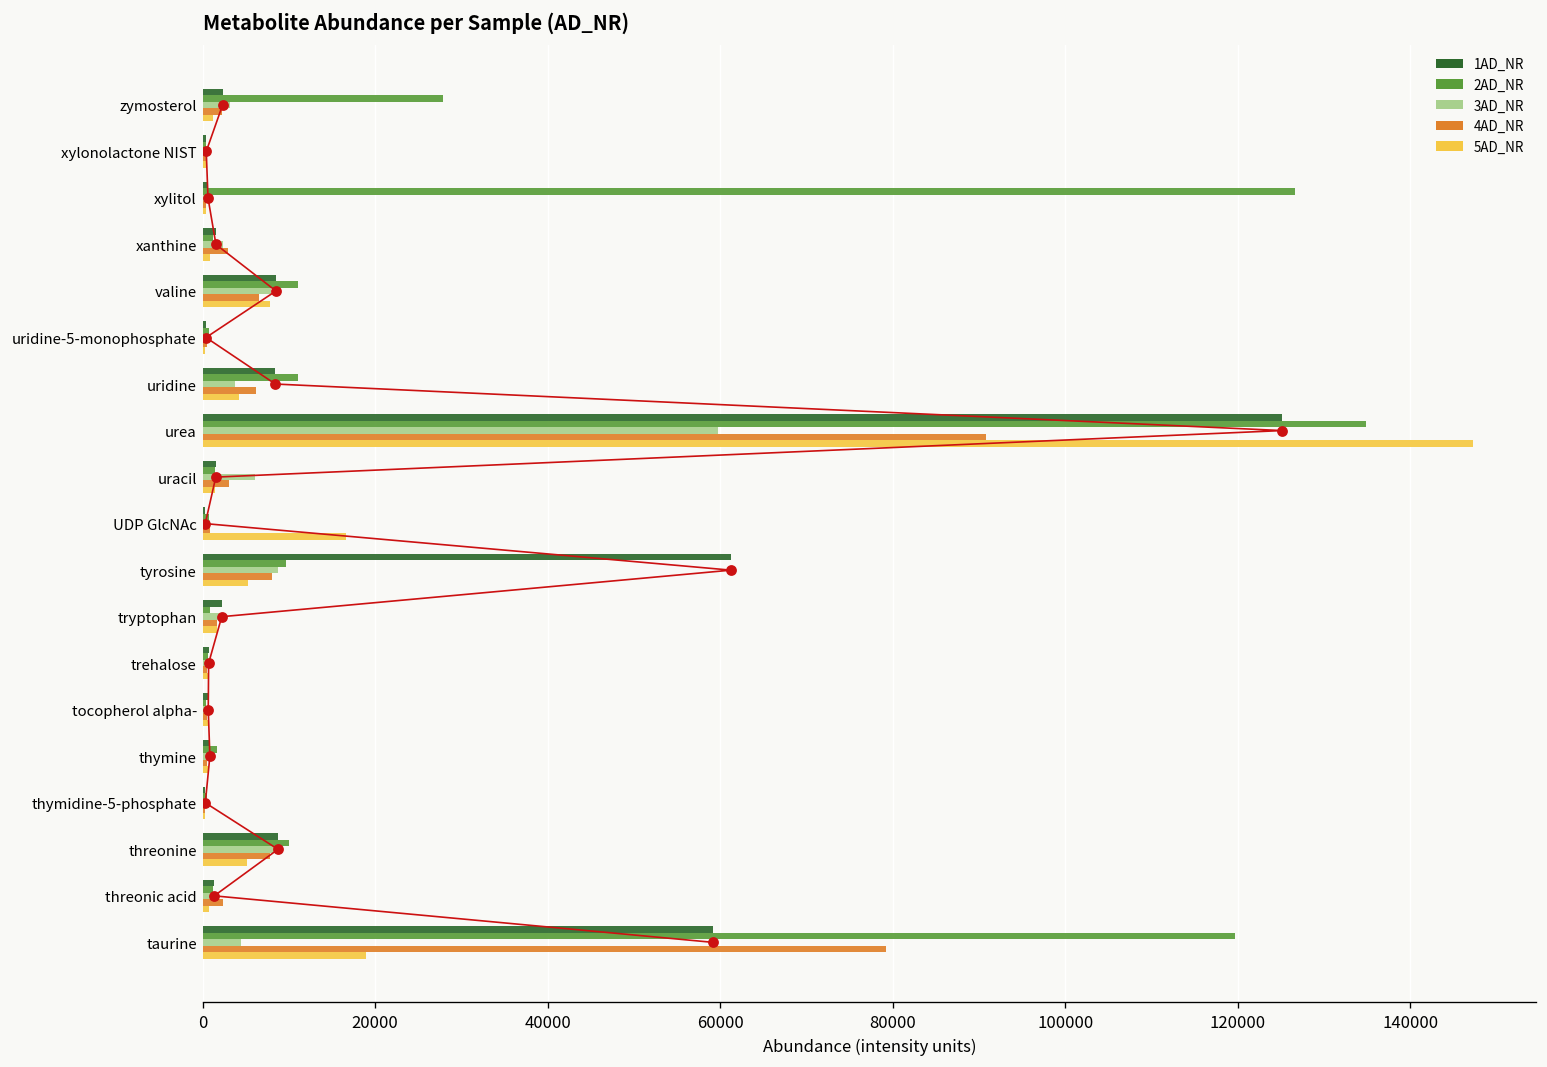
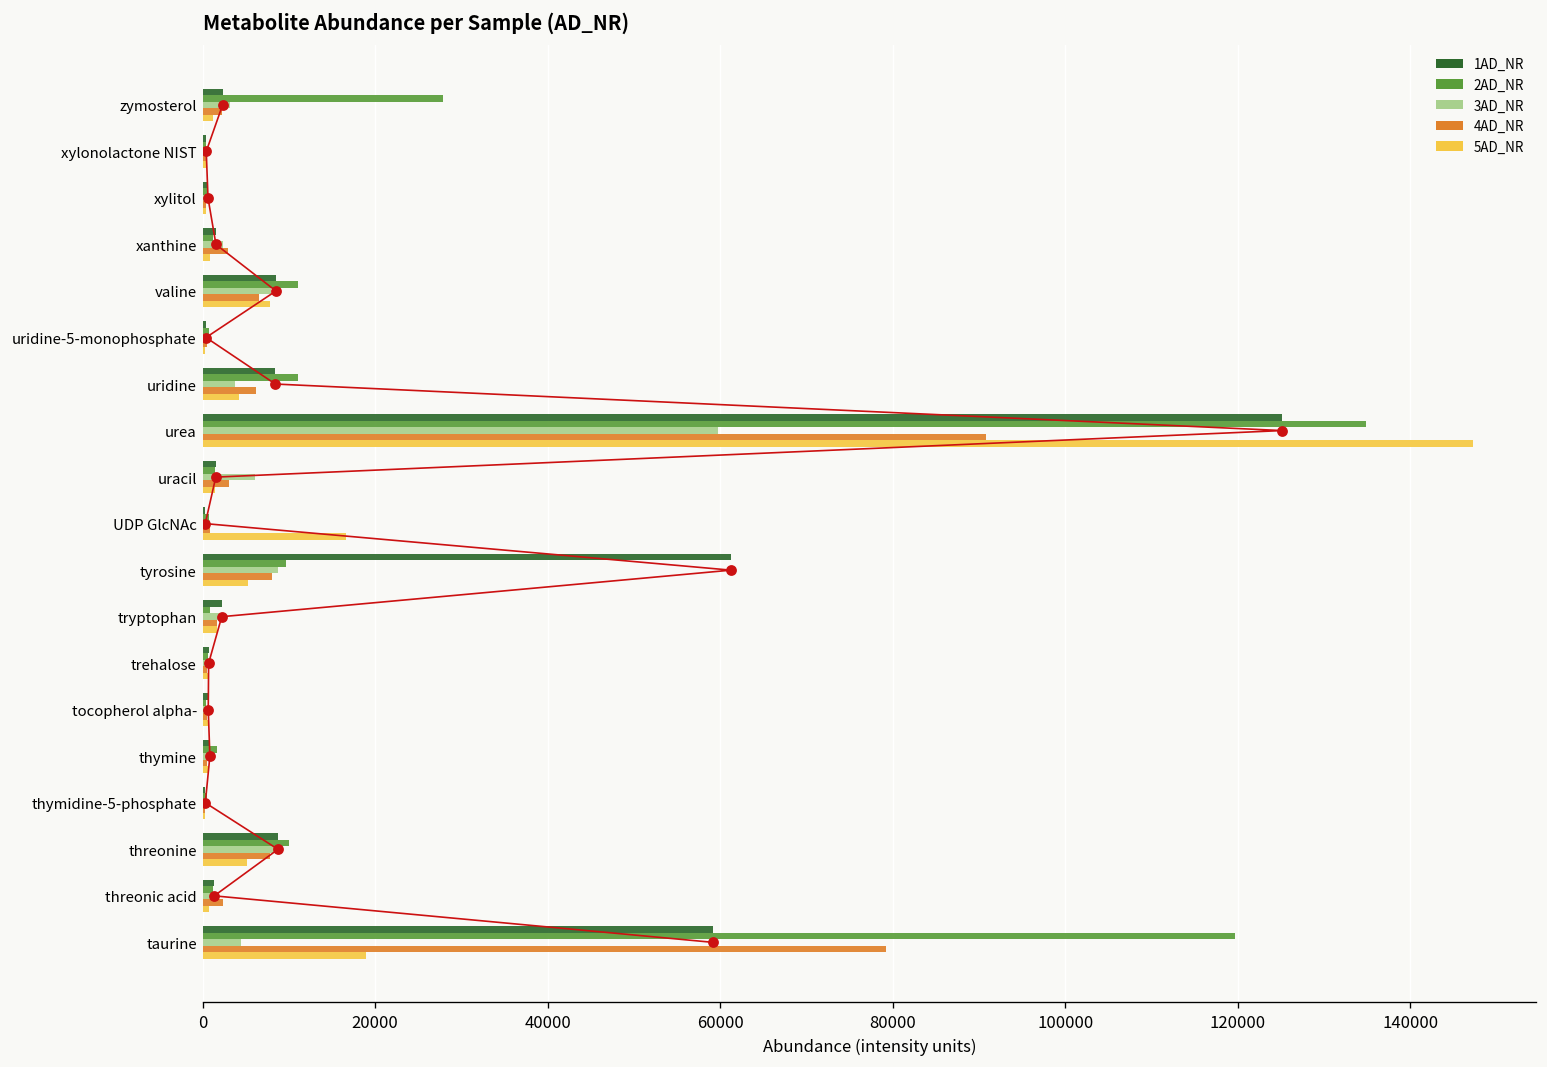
2AD_NR, xylitol: 127000 -> 1000
